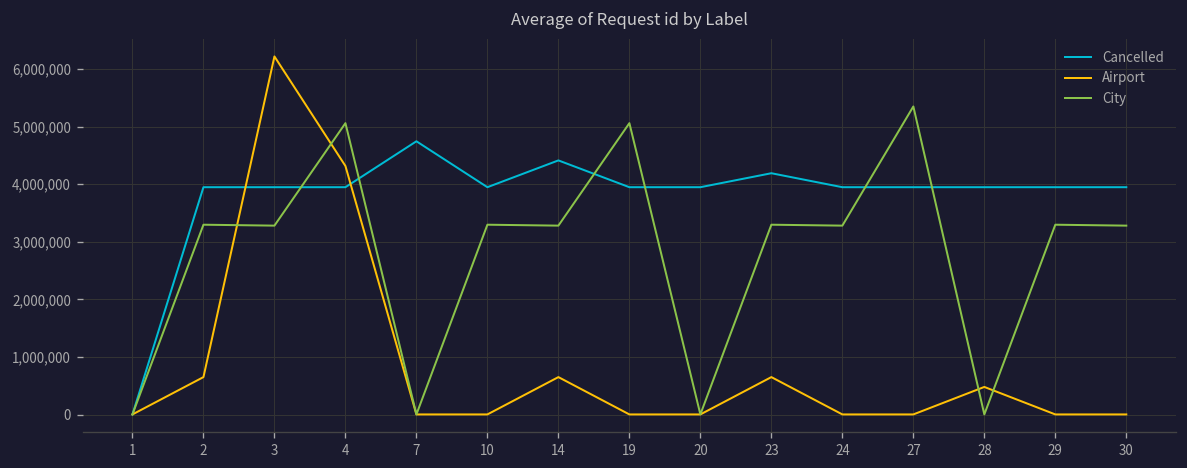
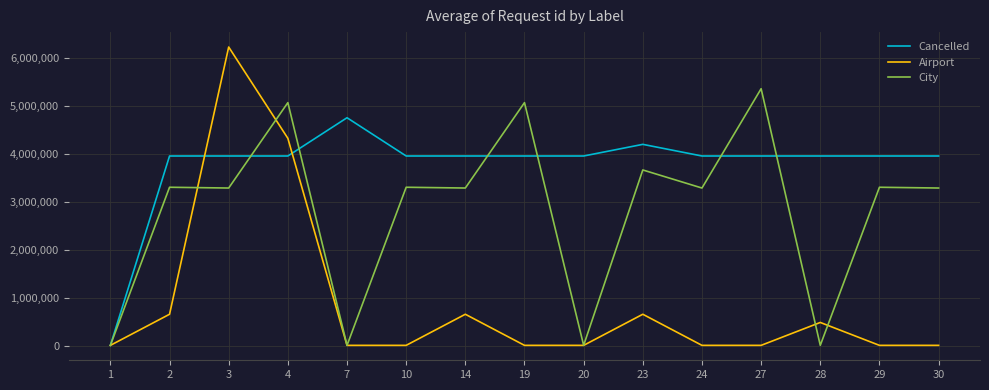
Cancelled, 14: 4,400,000 -> 3,900,000
City, 23: 3,300,000 -> 3,700,000
